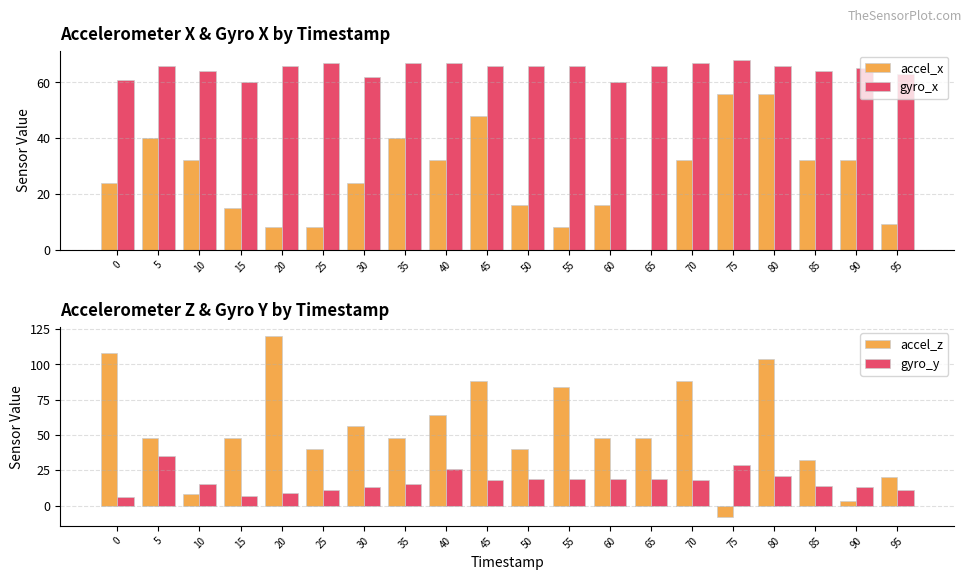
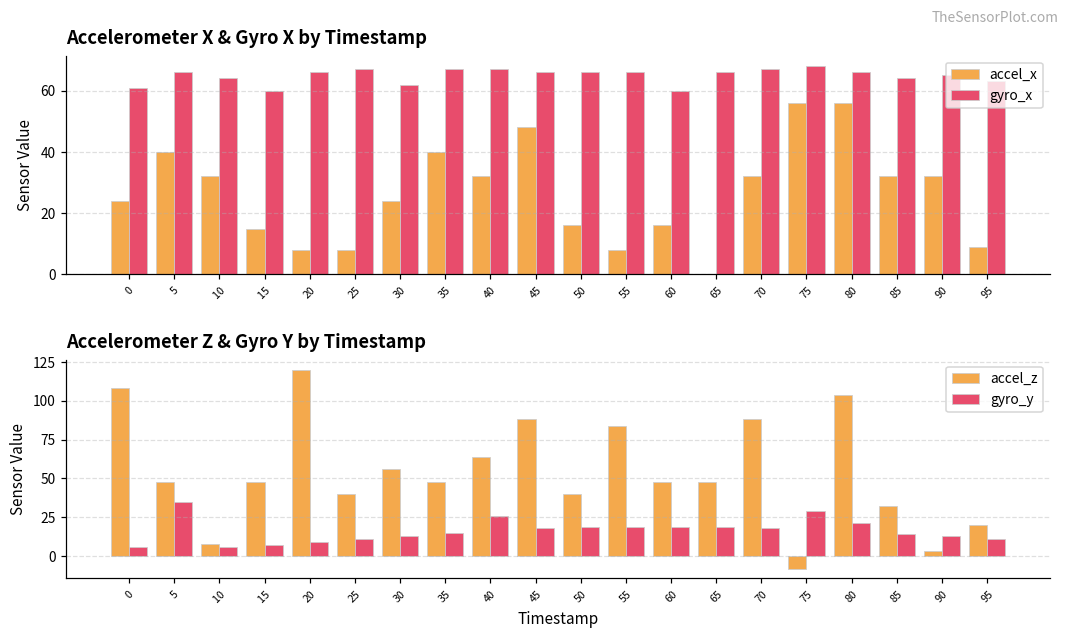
Accelerometer Z & Gyro Y by Timestamp, gyro_y, 10: 15 -> 6
